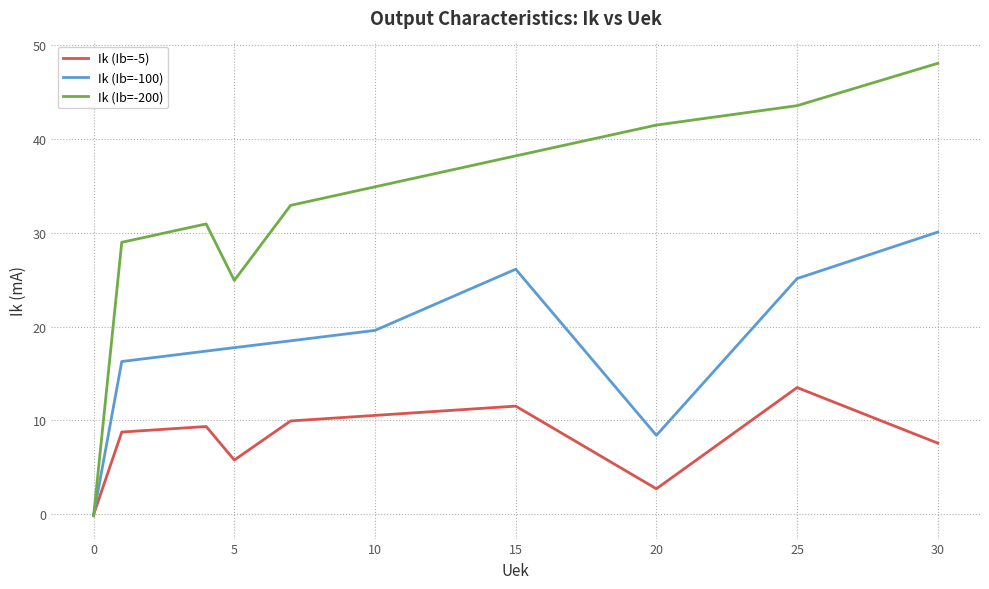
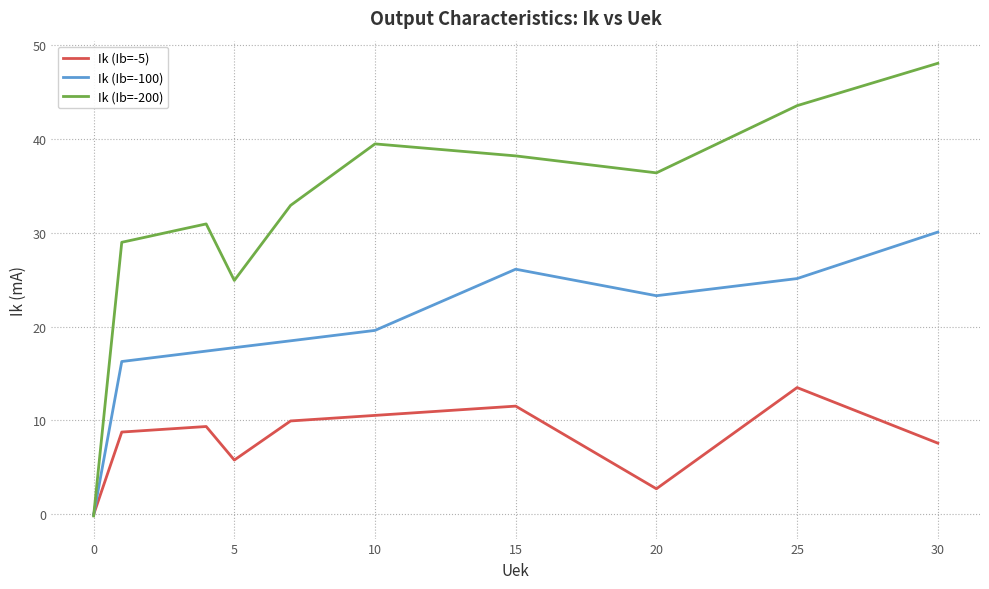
Ik (Ib=-200), 10: 35 -> 40
Ik (Ib=-100), 20: 8 -> 23
Ik (Ib=-200), 20: 42 -> 36
